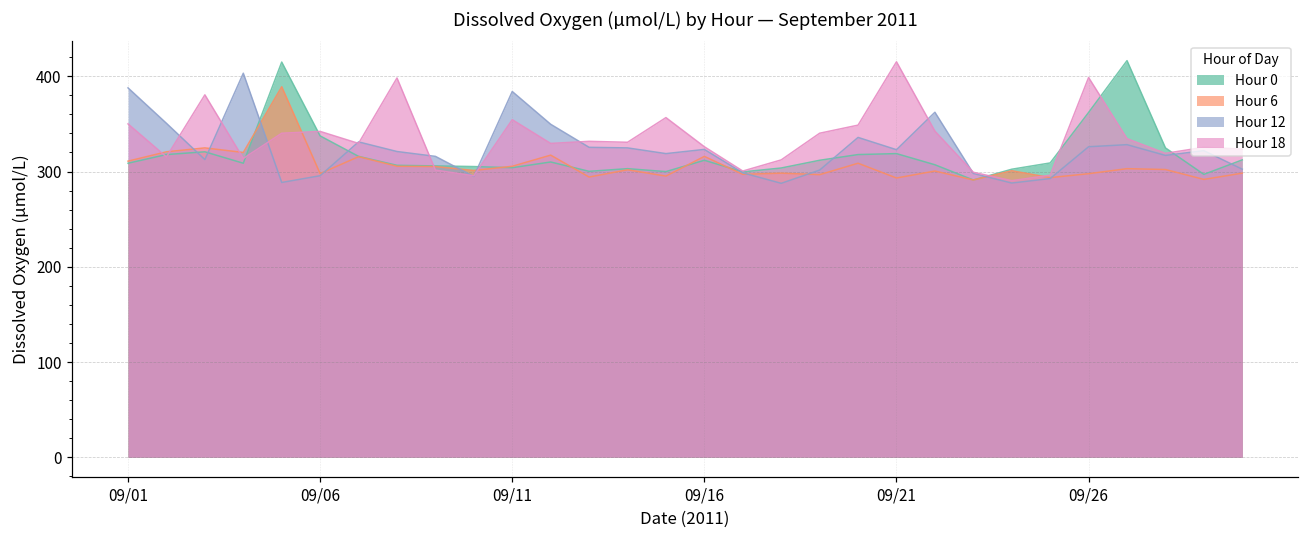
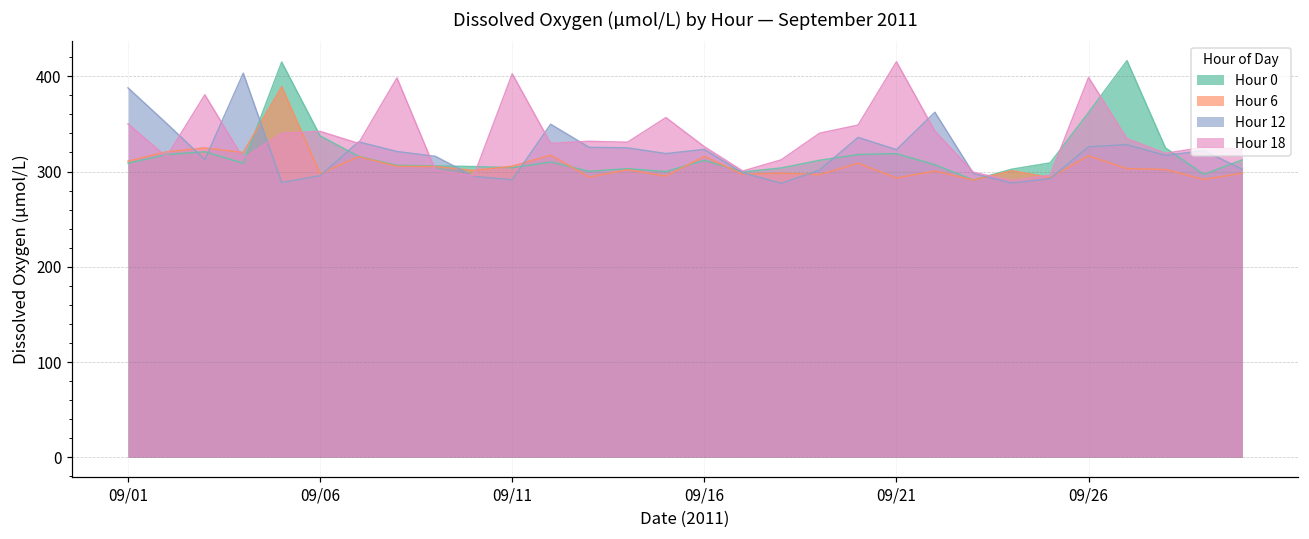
Hour 12, 09/11: 380 -> 290
Hour 18, 09/11: 350 -> 400
Hour 6, 09/26: 300 -> 320
